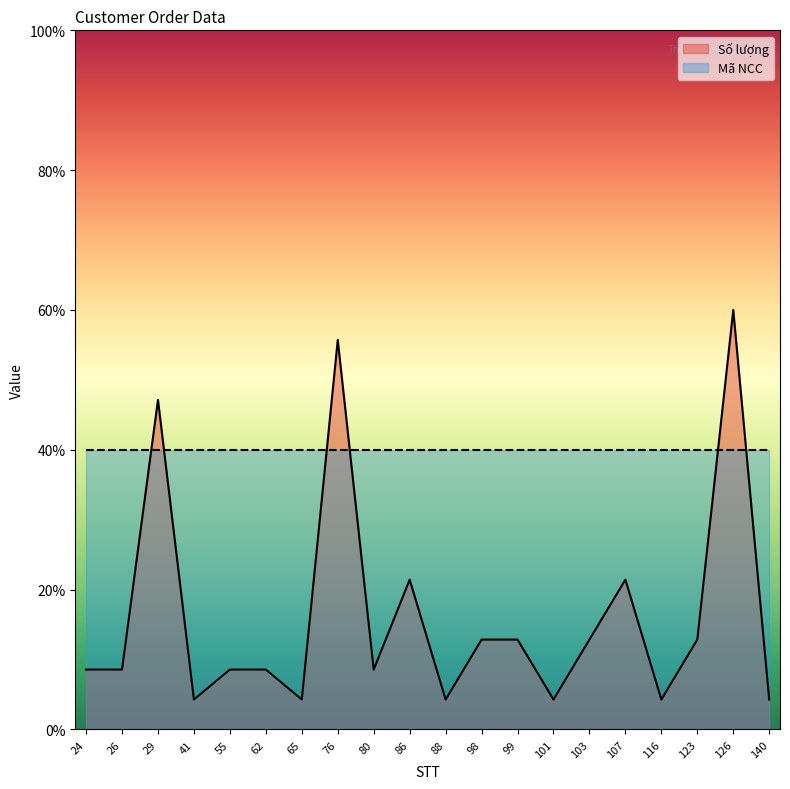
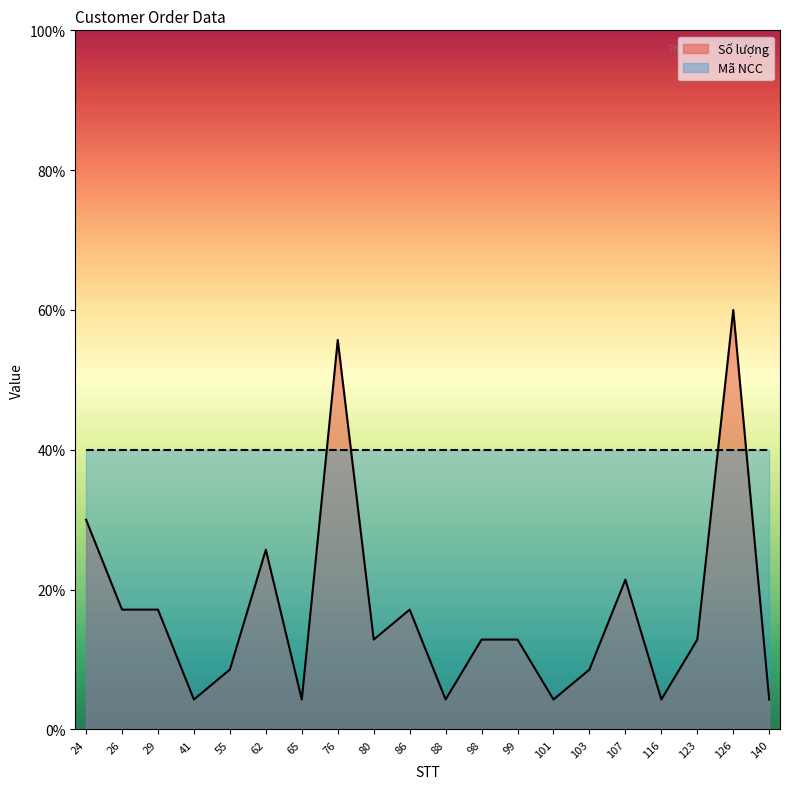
Số lượng, 24: 9% -> 30%
Số lượng, 26: 9% -> 17%
Số lượng, 29: 47% -> 17%
Số lượng, 62: 9% -> 26%
Số lượng, 80: 9% -> 13%
Số lượng, 86: 21% -> 17%
Số lượng, 103: 13% -> 9%
